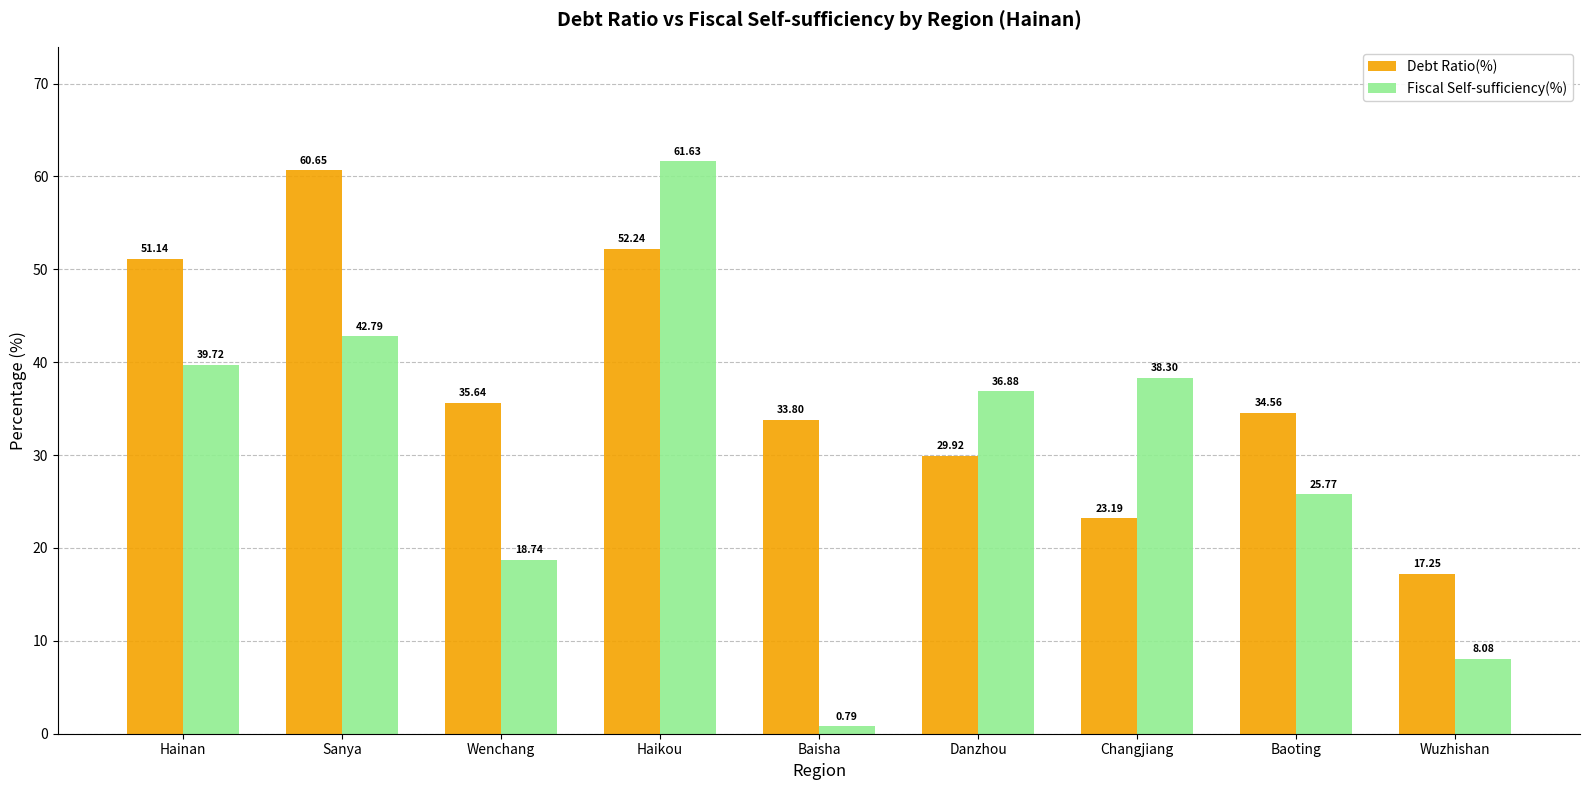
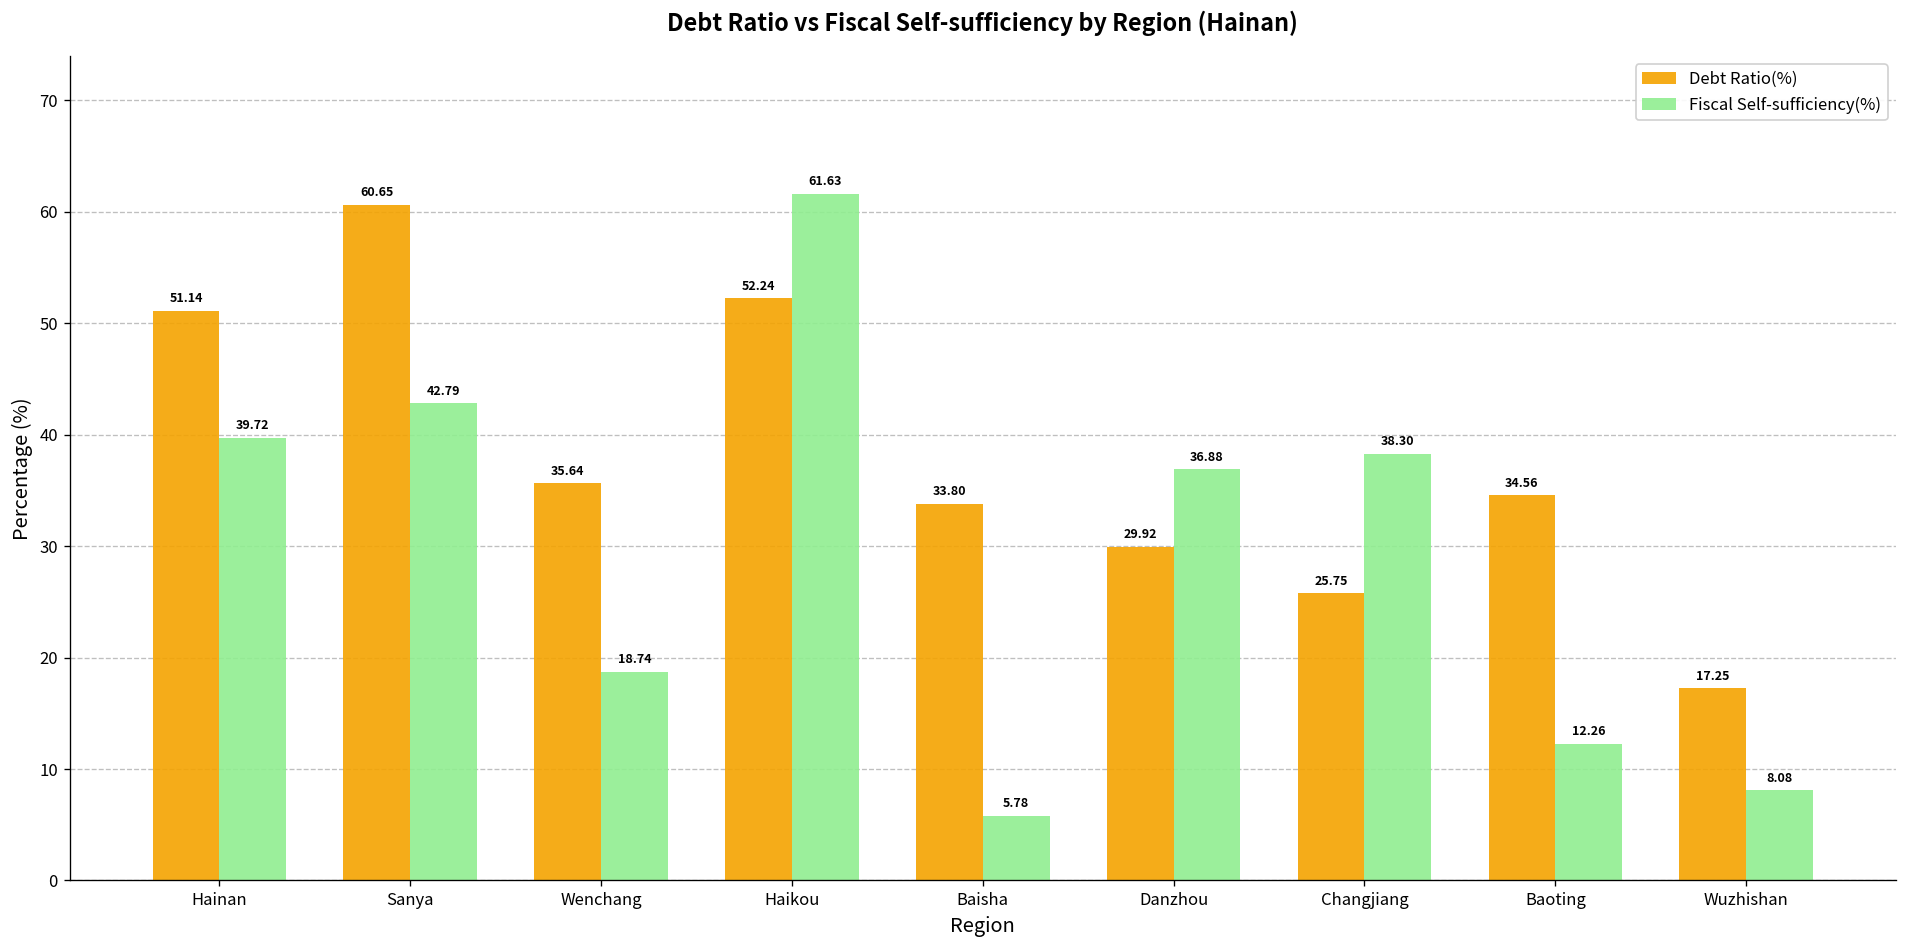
Fiscal Self-sufficiency(%), Baisha: 0.79 -> 5.78
Debt Ratio(%), Changjiang: 23.19 -> 25.75
Fiscal Self-sufficiency(%), Baoting: 25.77 -> 12.26
